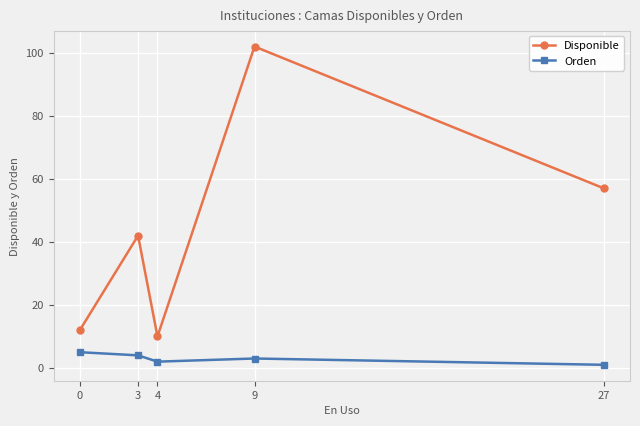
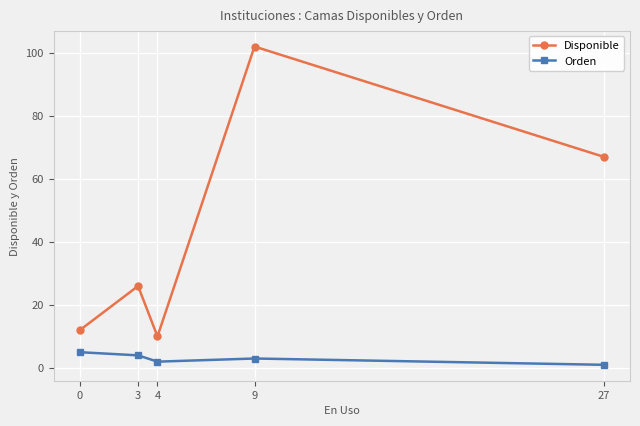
Disponible, 3: 42 -> 26
Disponible, 27: 57 -> 67
